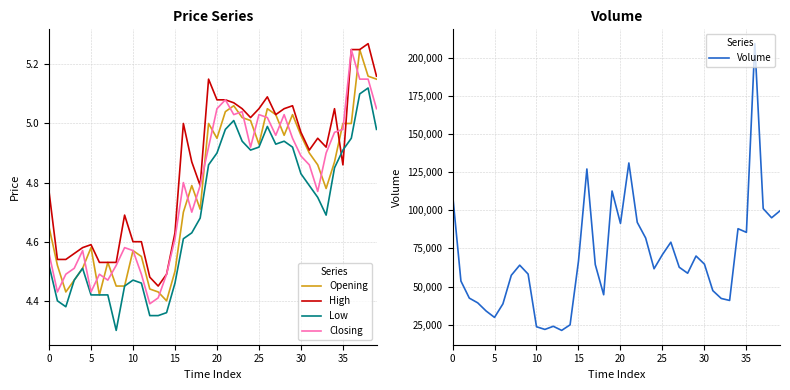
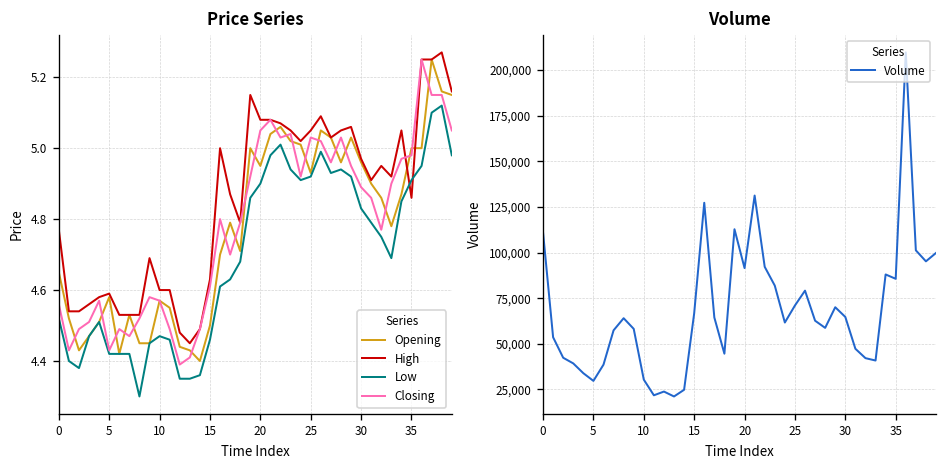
Volume, 10: 24,000 -> 30,000
